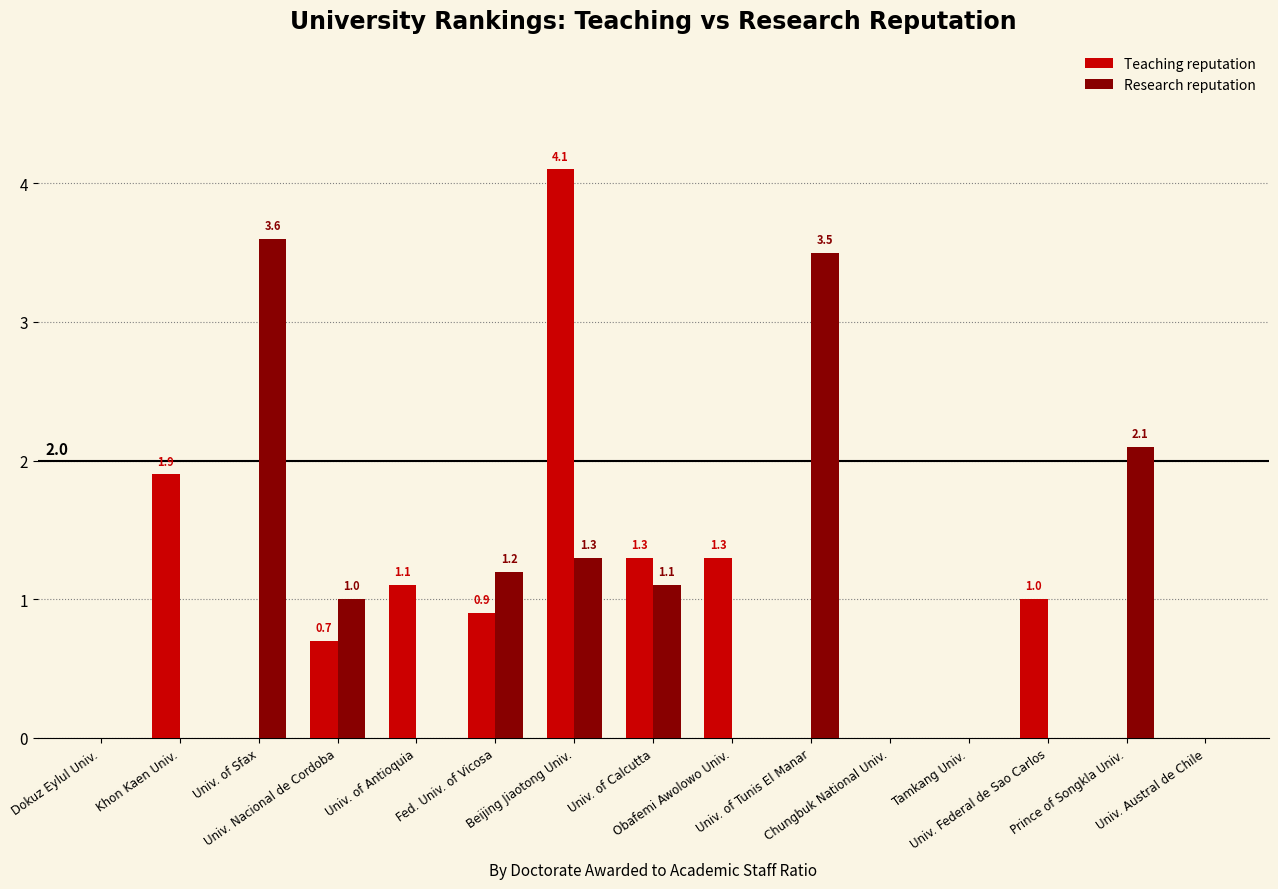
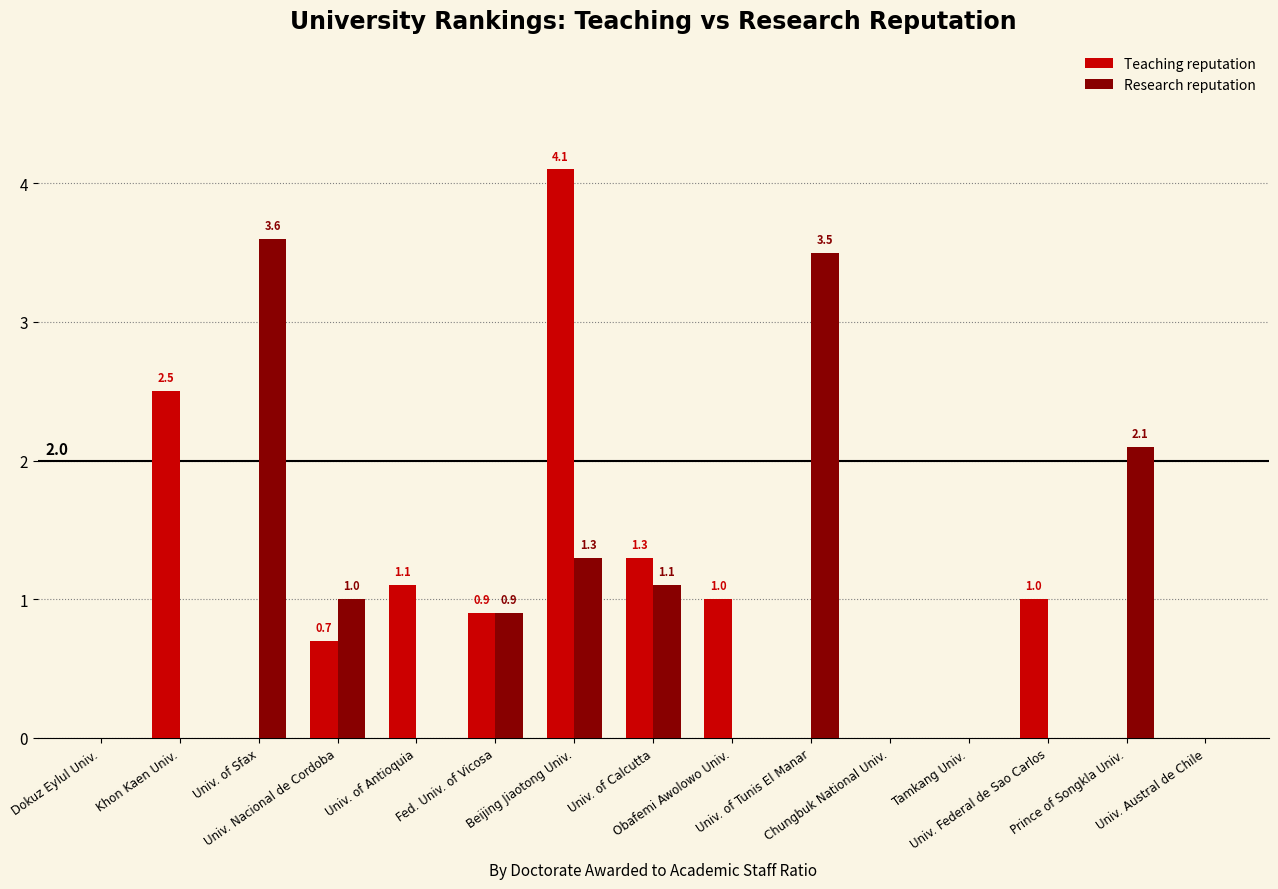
Teaching reputation, Khon Kaen Univ.: 1.9 -> 2.5
Research reputation, Fed. Univ. of Vicosa: 1.2 -> 0.9
Teaching reputation, Obafemi Awolowo Univ.: 1.3 -> 1.0
